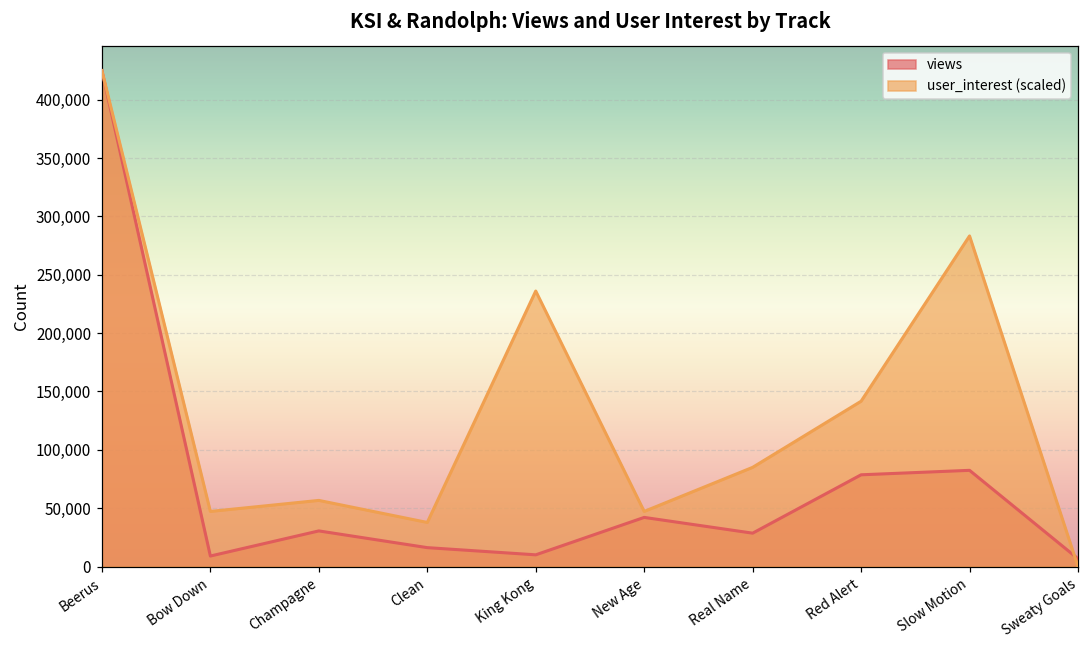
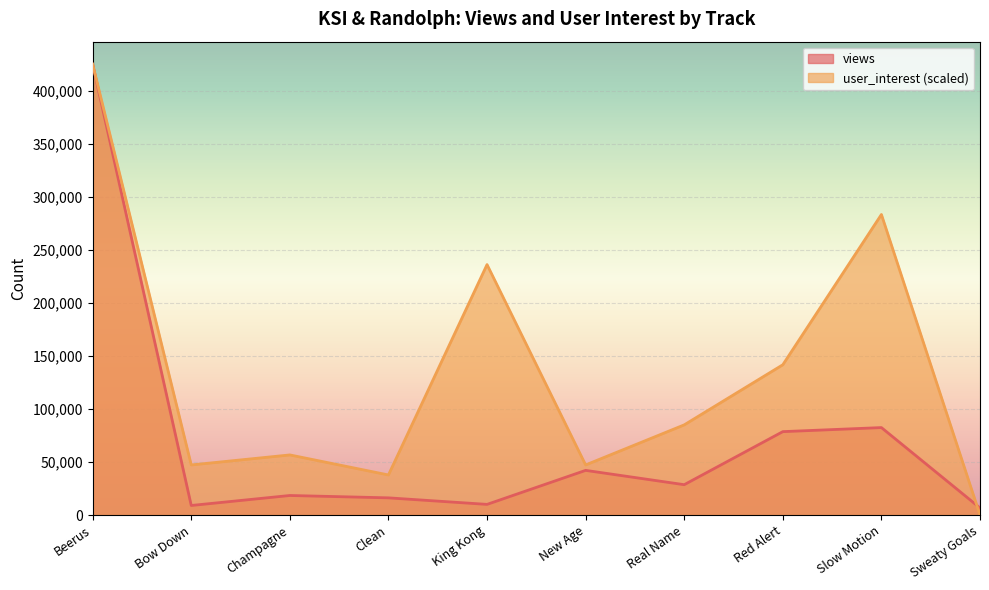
views, Champagne: 31,000 -> 18,000
